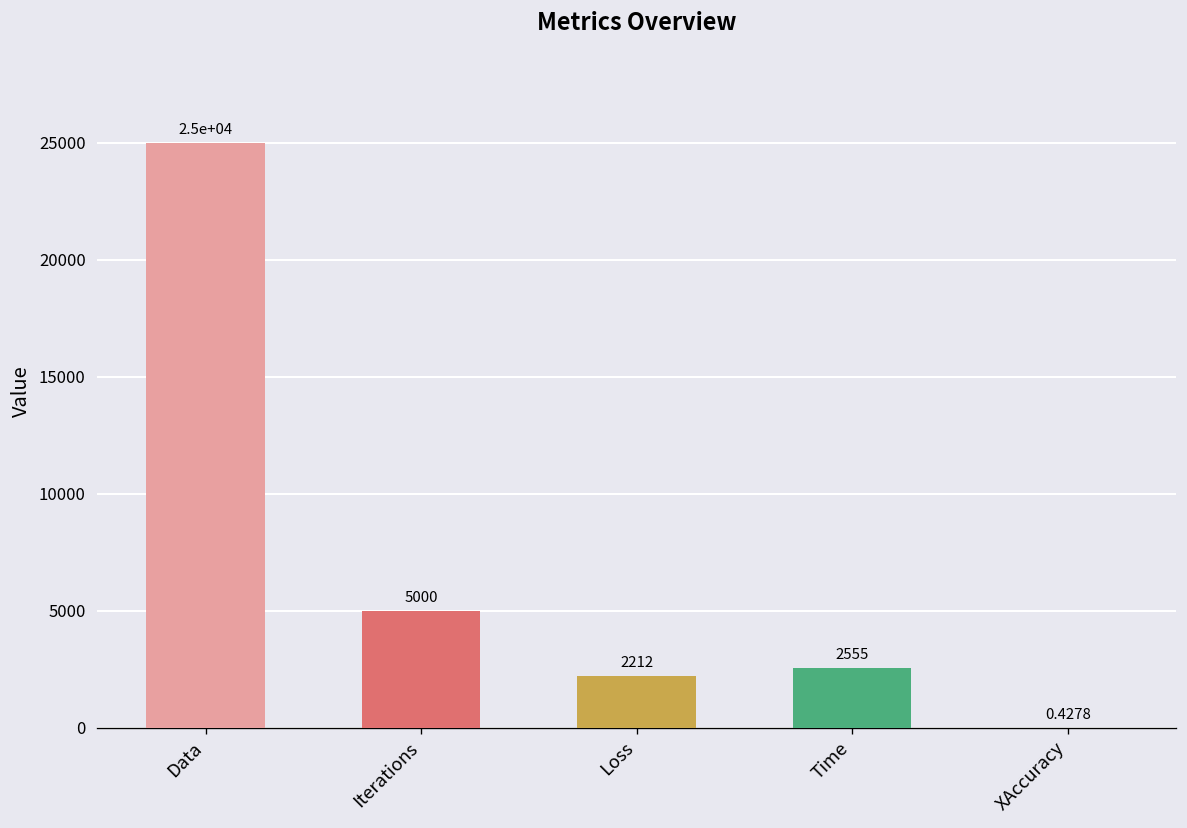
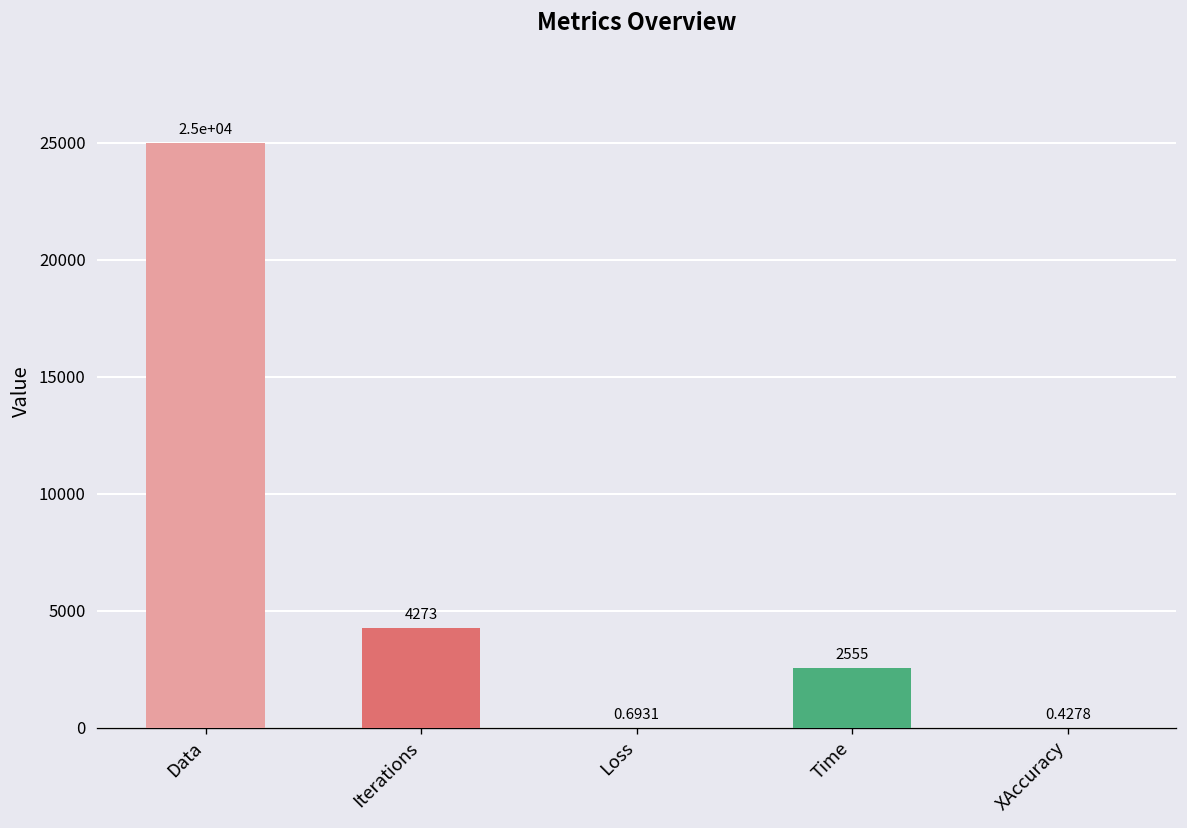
Iterations: 5000 -> 4273
Loss: 2212 -> 0.6931
